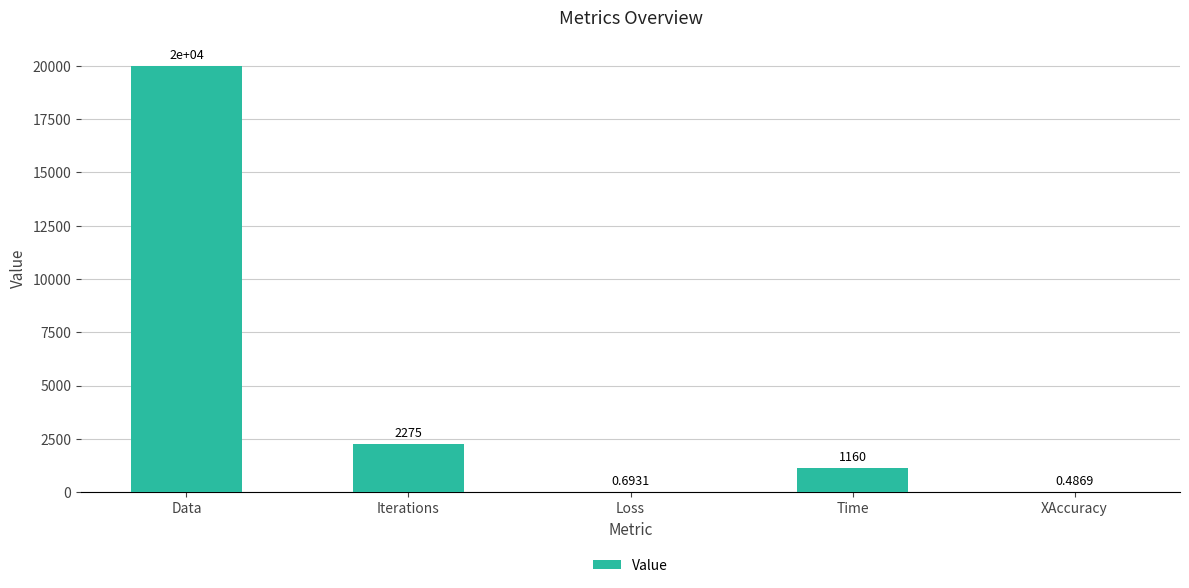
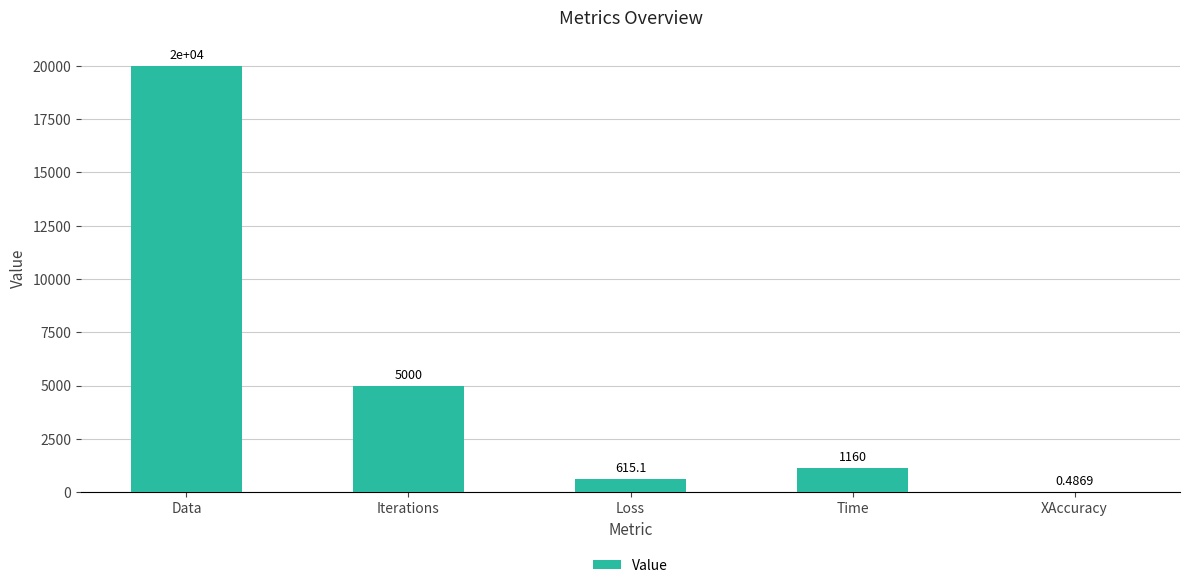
Iterations: 2275 -> 5000
Loss: 0.6931 -> 615.1
